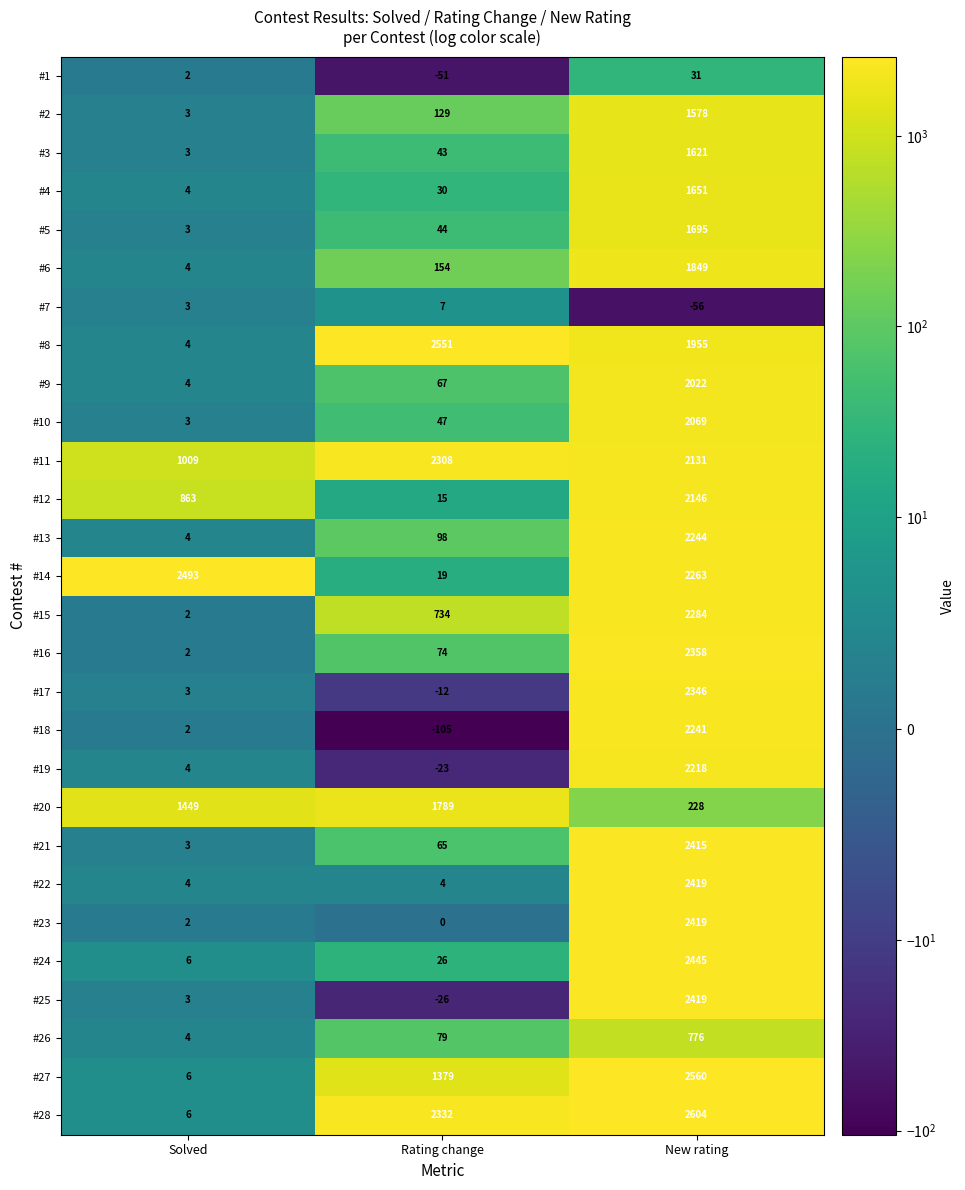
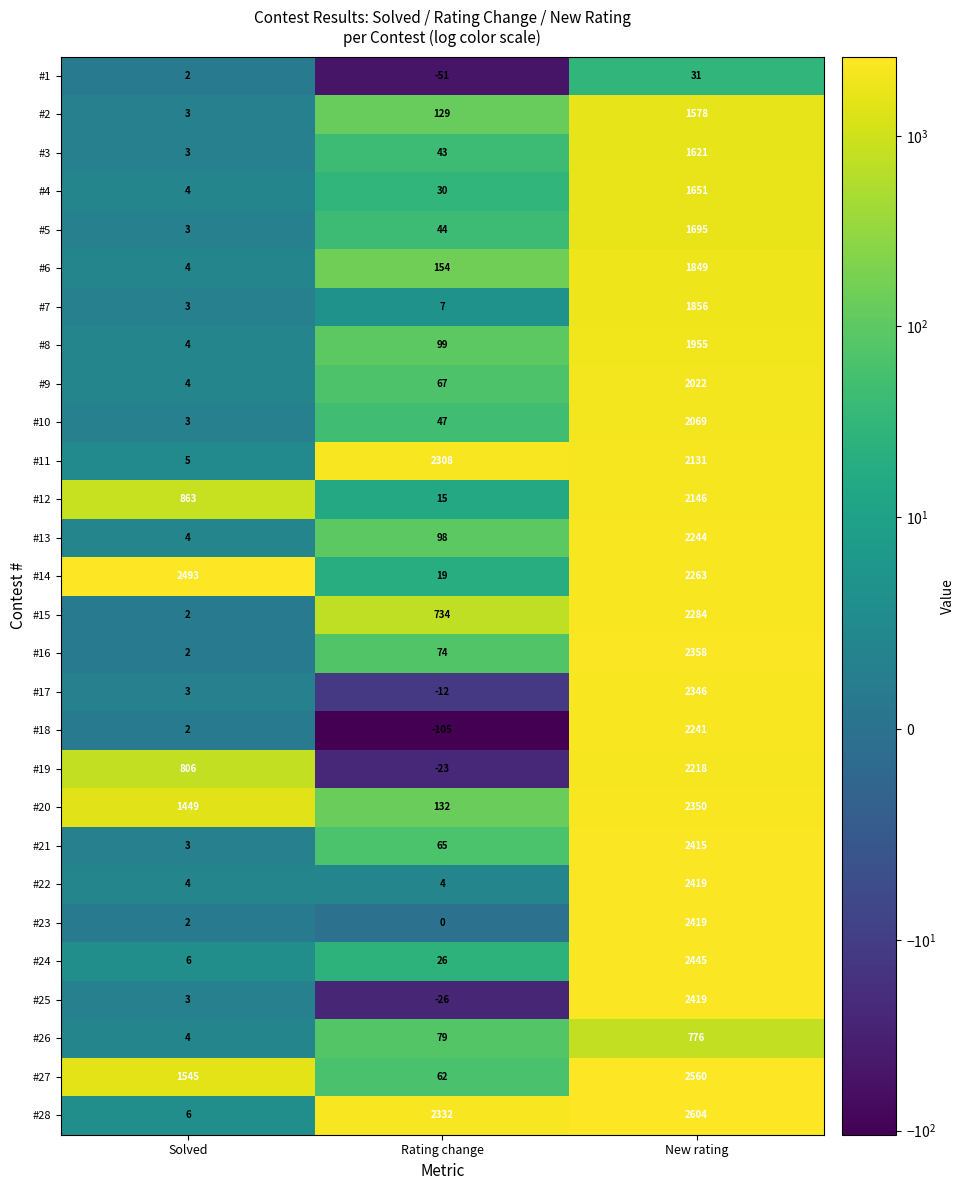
#7, New rating: -56 -> 1856
#8, Rating change: 2551 -> 99
#11, Solved: 1009 -> 5
#19, Solved: 4 -> 806
#20, Rating change: 1789 -> 132
#20, New rating: 228 -> 2350
#27, Solved: 6 -> 1545
#27, Rating change: 1379 -> 62
